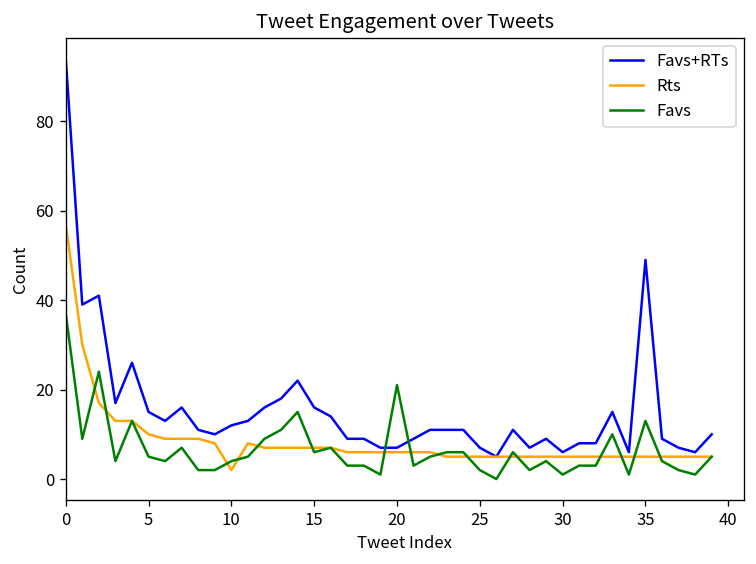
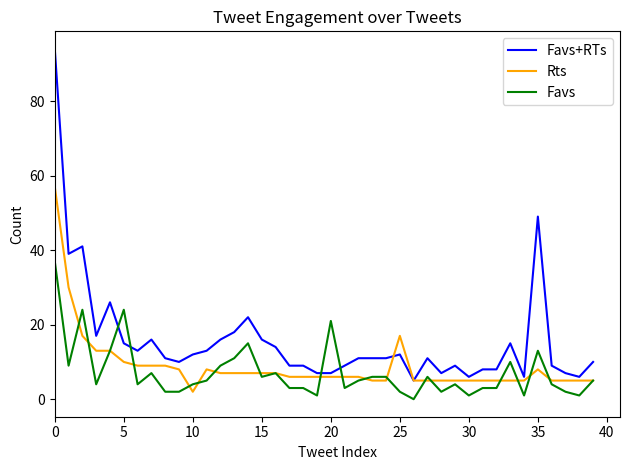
Favs, 5: 5 -> 24
Favs+RTs, 25: 7 -> 12
Rts, 25: 5 -> 17
Rts, 35: 5 -> 8
